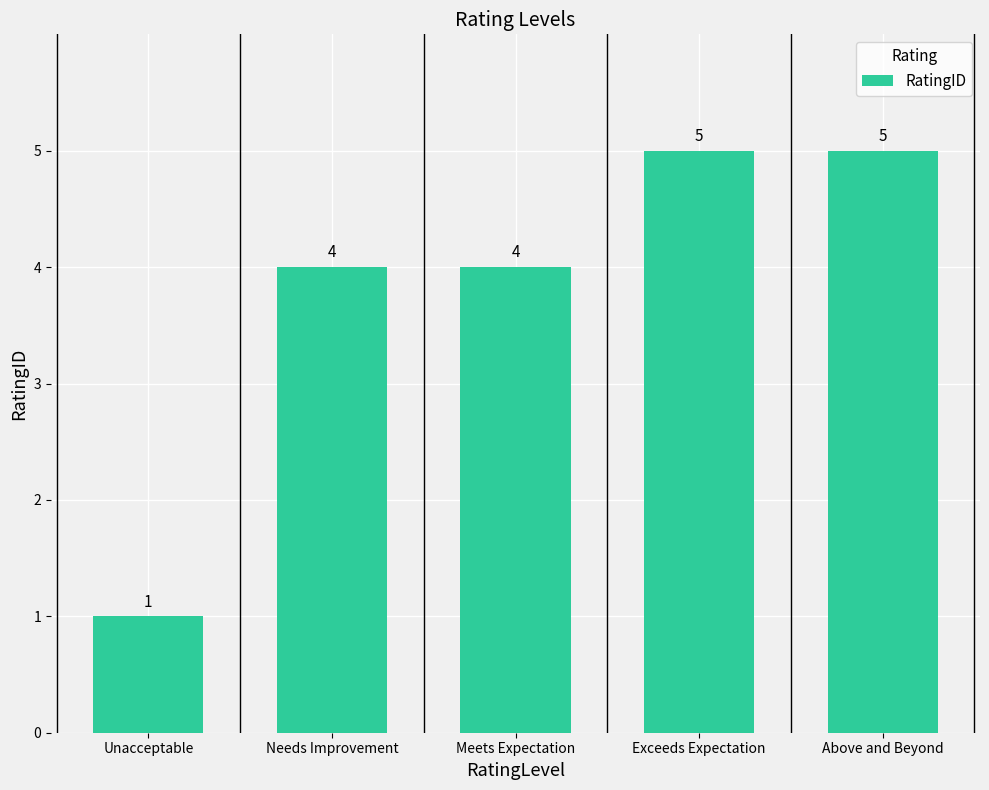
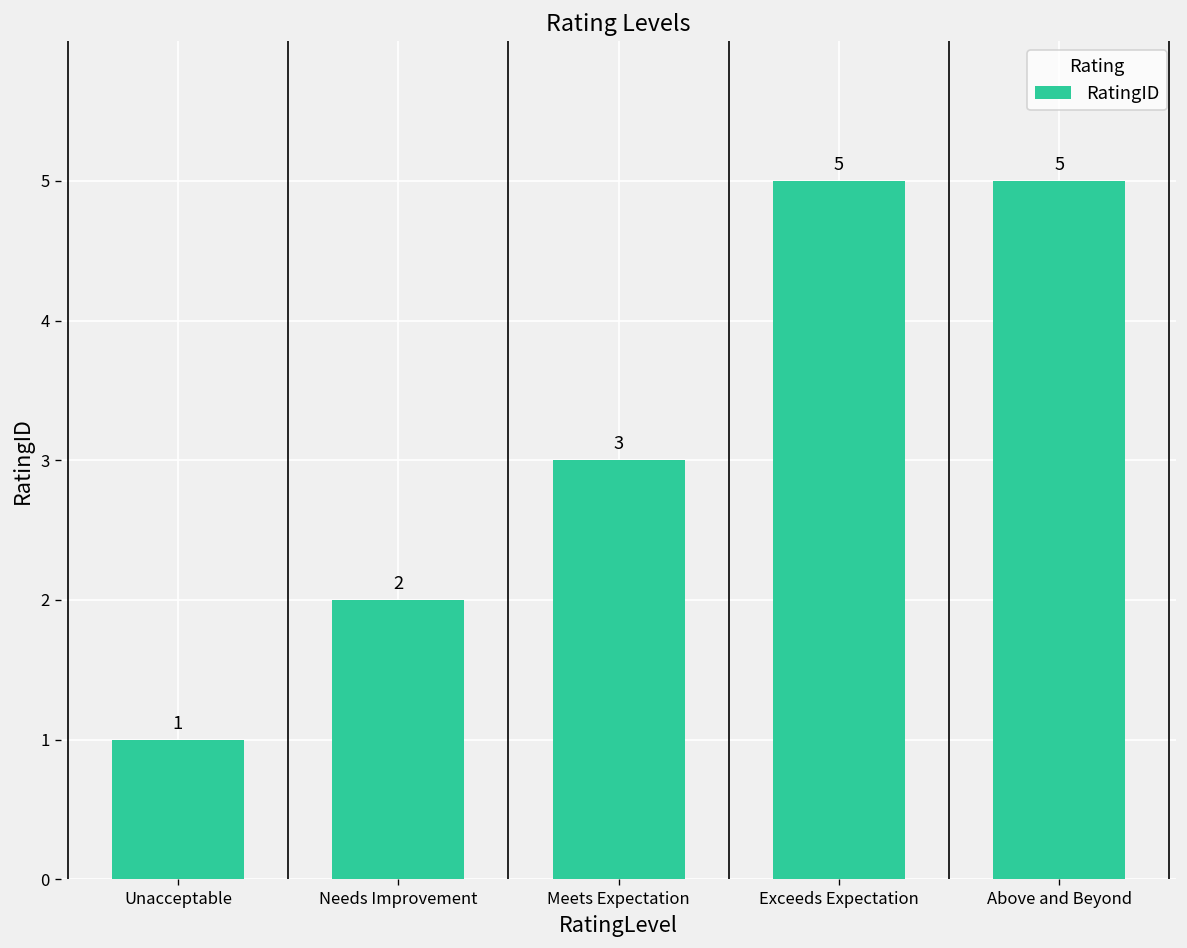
Needs Improvement: 4 -> 2
Meets Expectation: 4 -> 3
